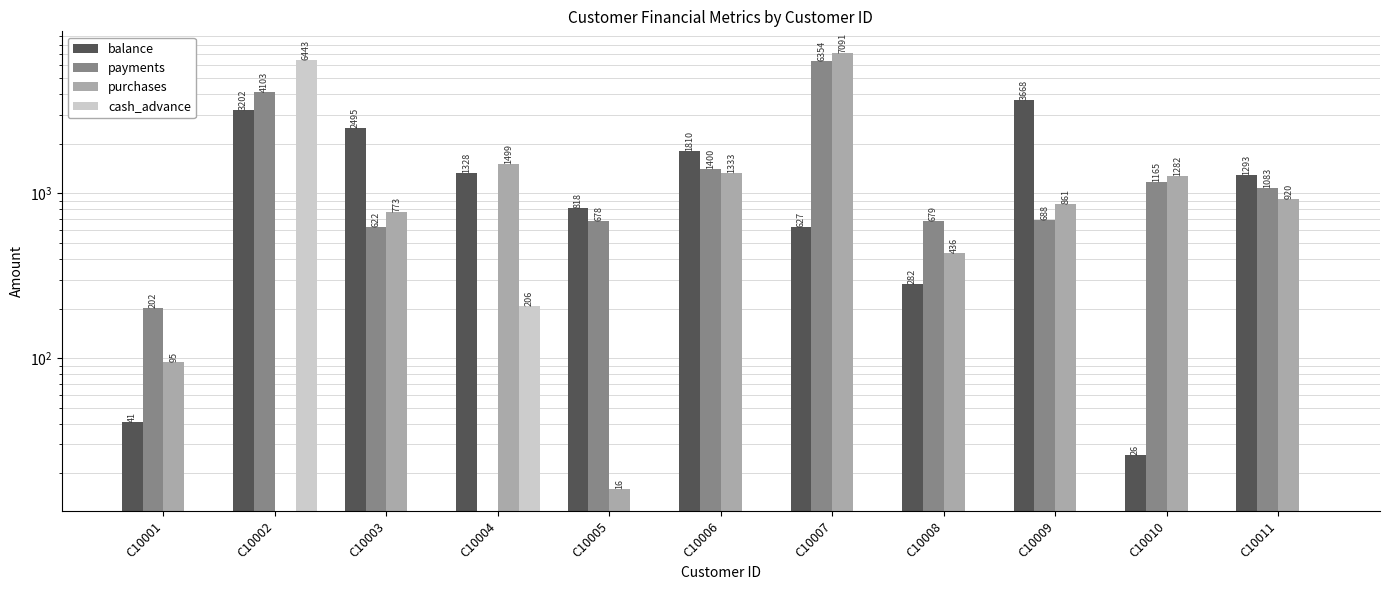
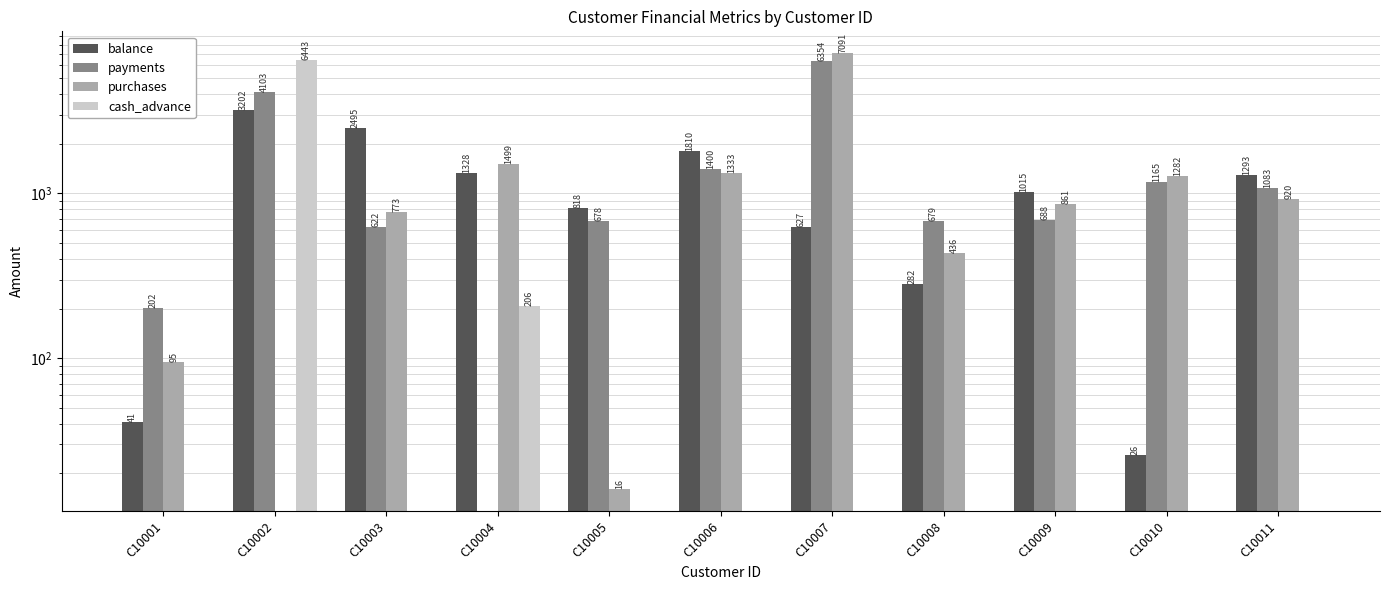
balance, C10009: 3668 -> 1015
